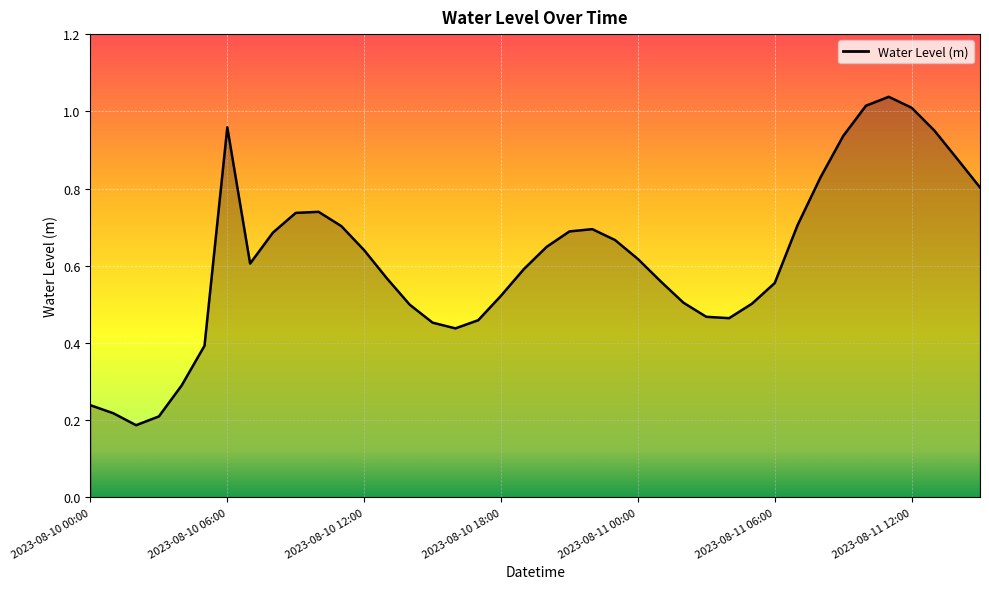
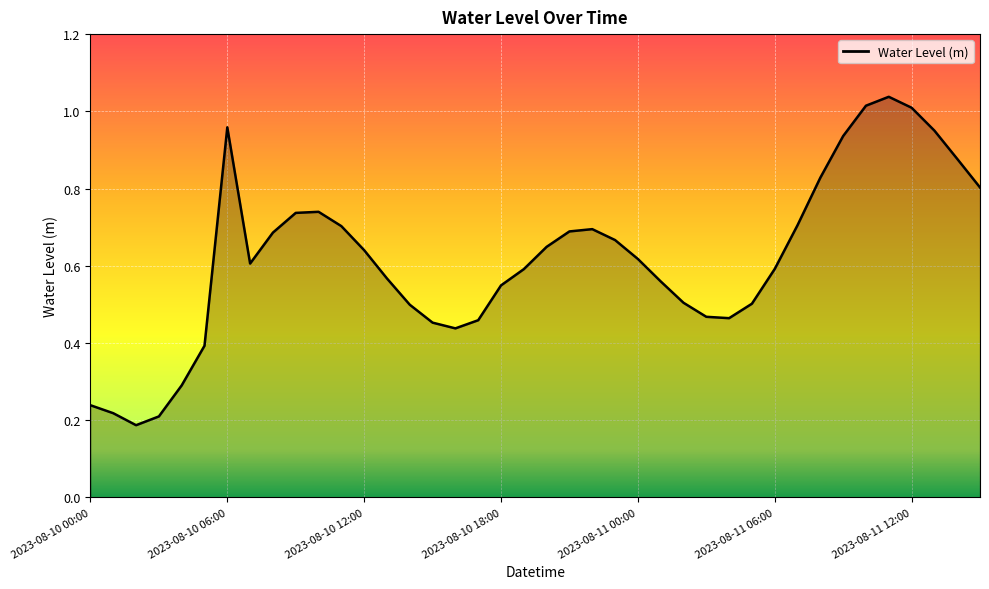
2023-08-10 18:00: 0.52 -> 0.55
2023-08-11 06:00: 0.56 -> 0.59
